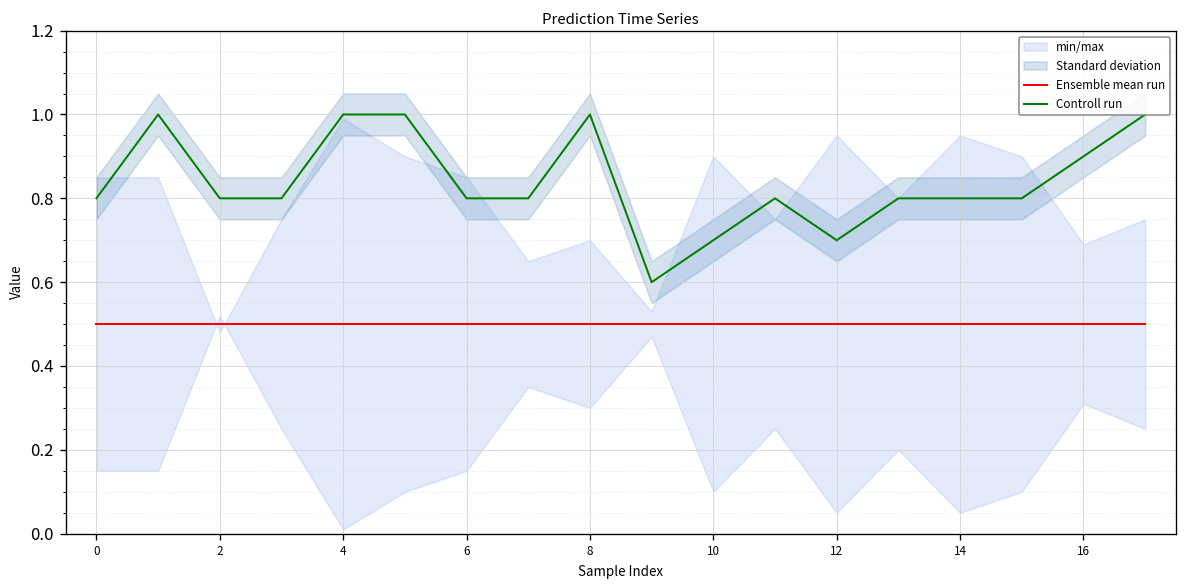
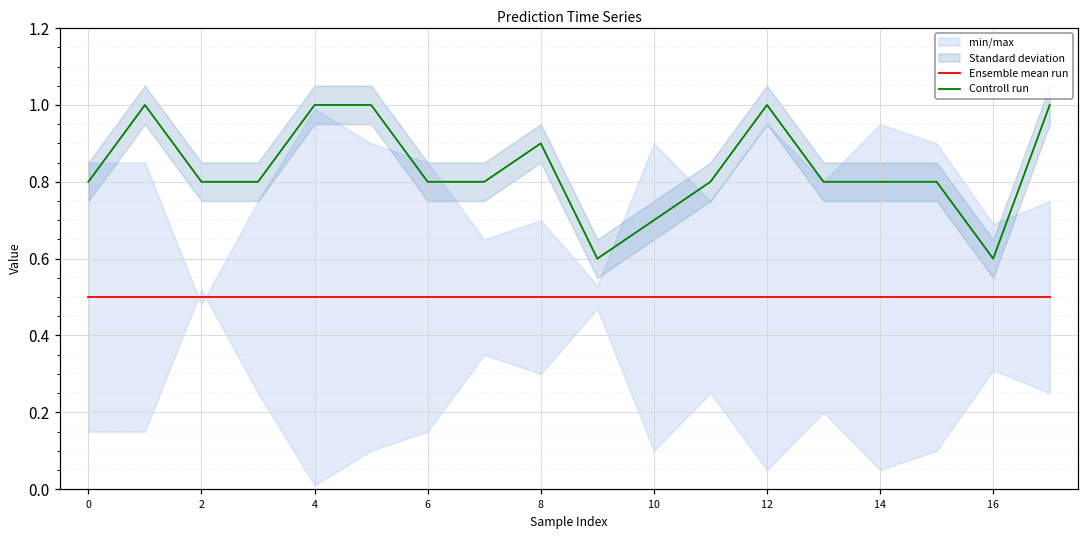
Controll run, 8: 1.0 -> 0.9
Controll run, 12: 0.7 -> 1.0
Controll run, 16: 0.9 -> 0.6
